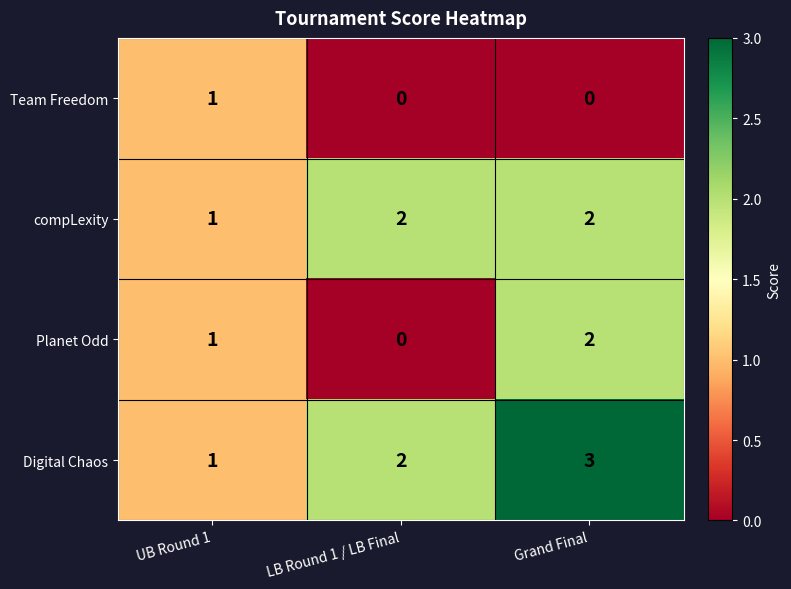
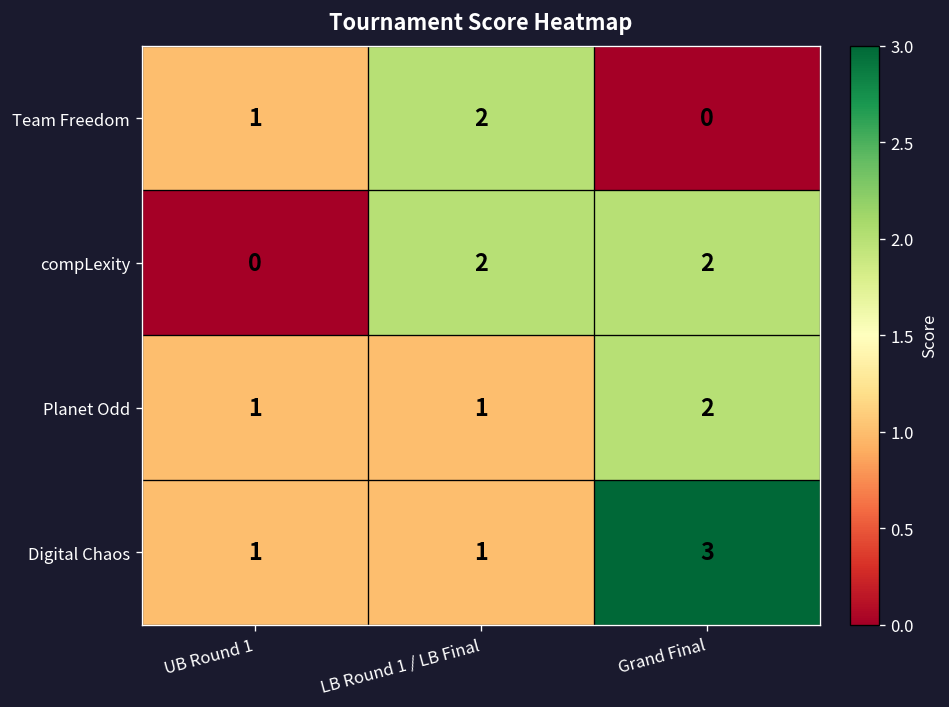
Team Freedom, LB Round 1 / LB Final: 0 -> 2
compLexity, UB Round 1: 1 -> 0
Planet Odd, LB Round 1 / LB Final: 0 -> 1
Digital Chaos, LB Round 1 / LB Final: 2 -> 1
